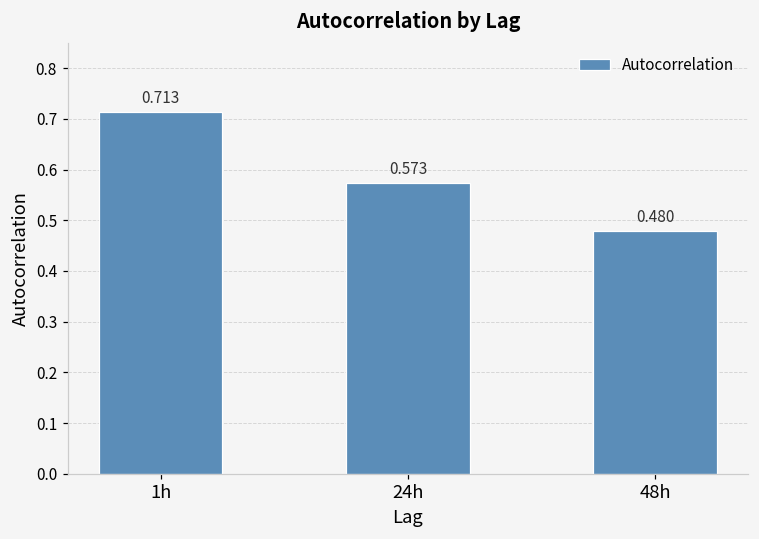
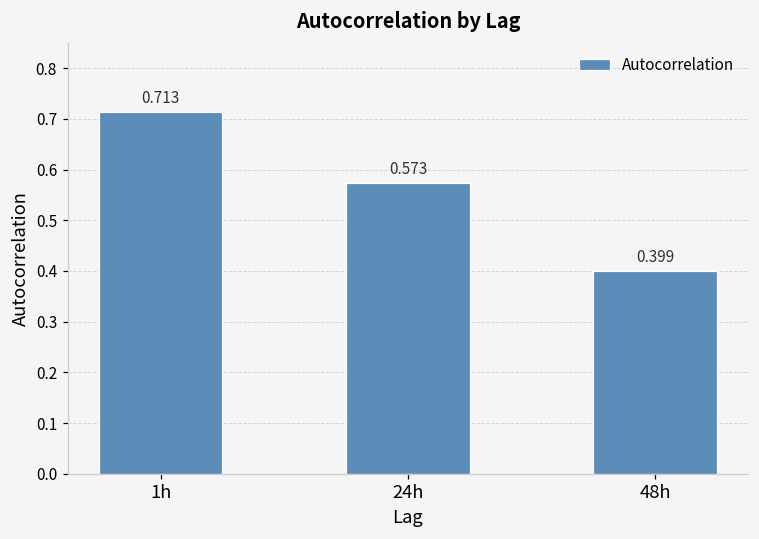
48h: 0.480 -> 0.399
